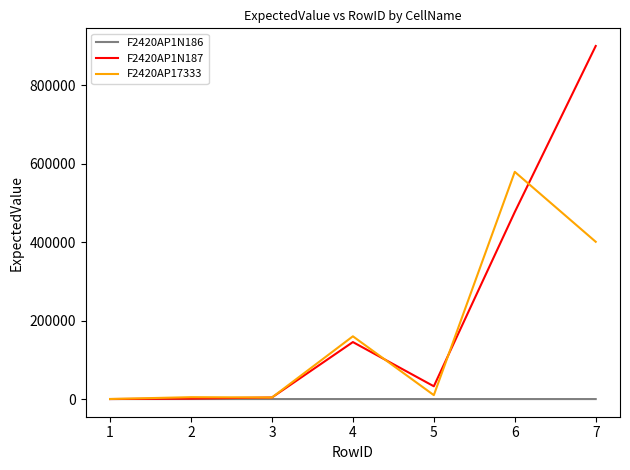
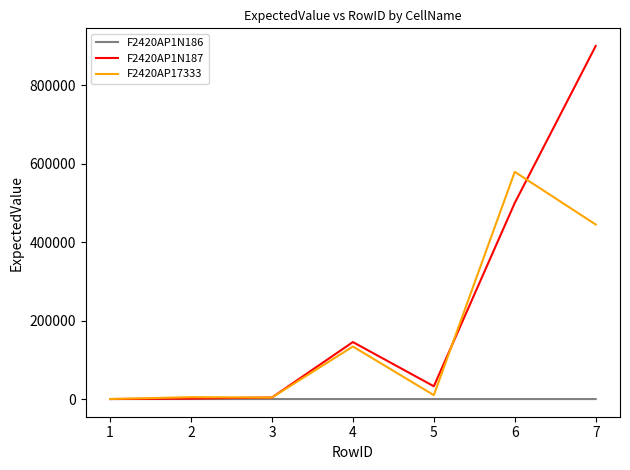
F2420AP17333, 4: 160000 -> 130000
F2420AP1N187, 6: 480000 -> 500000
F2420AP17333, 7: 400000 -> 440000
